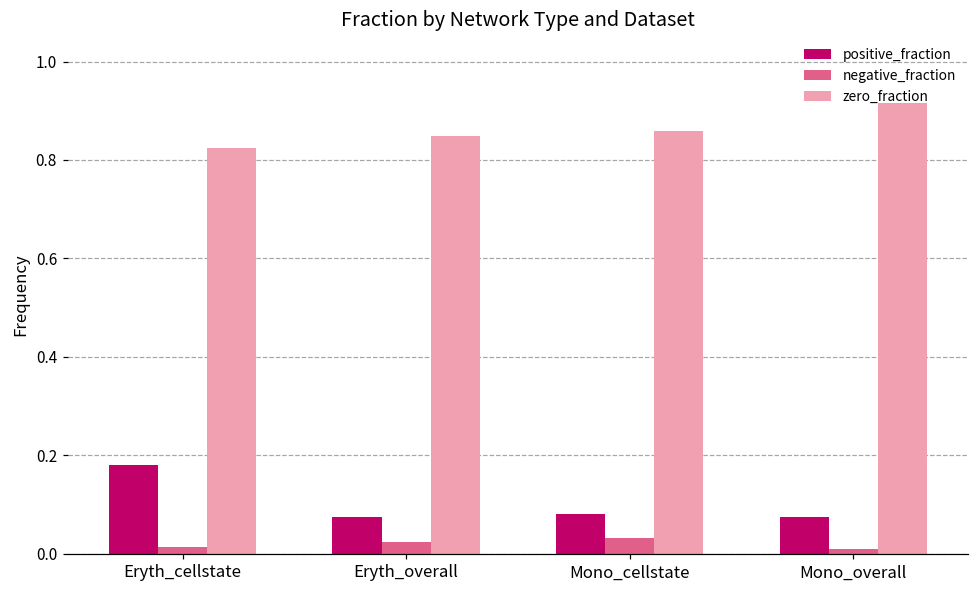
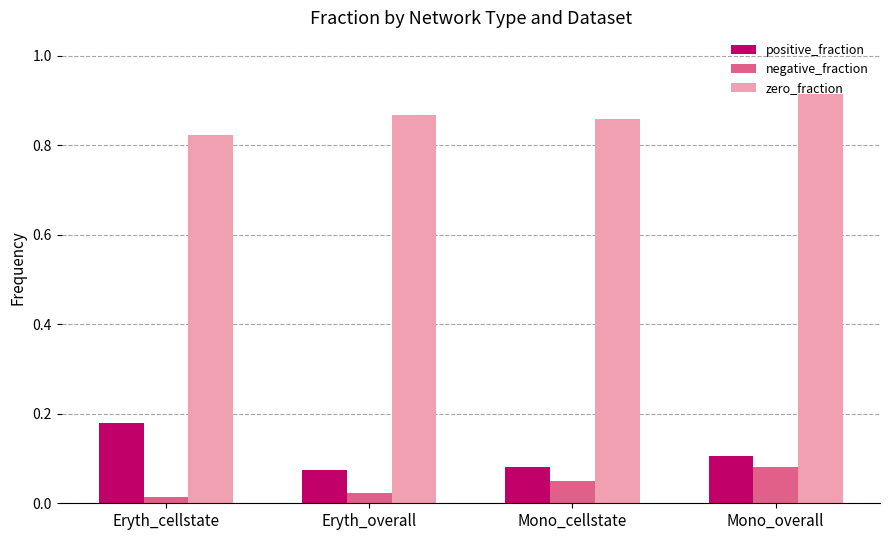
zero_fraction, Eryth_overall: 0.85 -> 0.87
negative_fraction, Mono_cellstate: 0.03 -> 0.05
positive_fraction, Mono_overall: 0.07 -> 0.11
negative_fraction, Mono_overall: 0.01 -> 0.08
